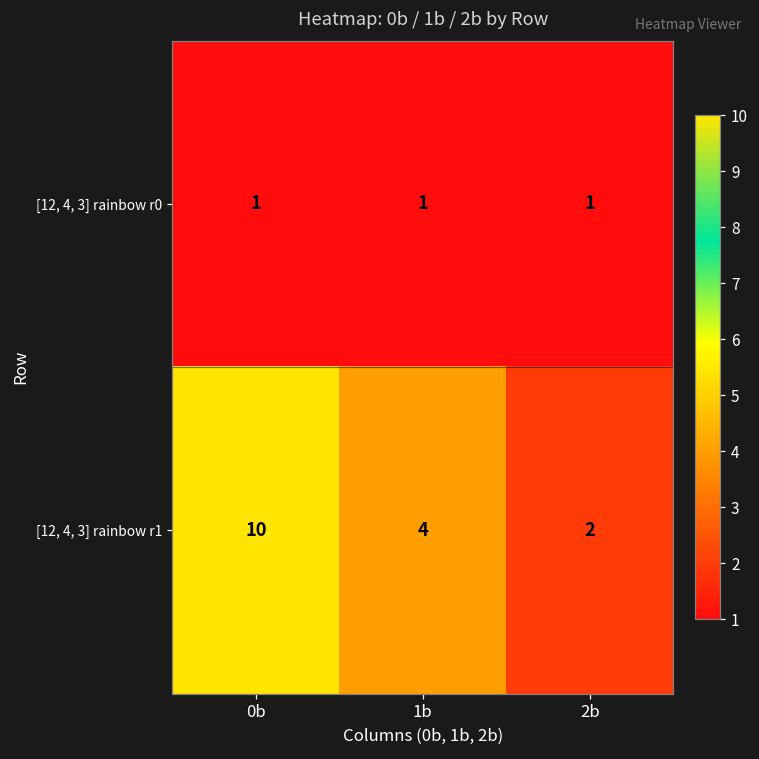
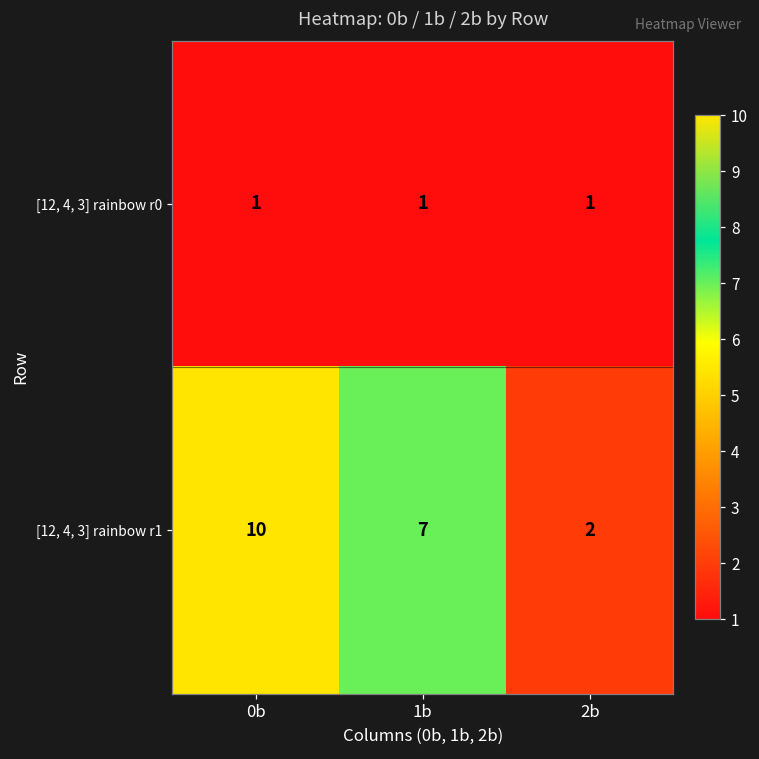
[12, 4, 3] rainbow r1, 1b: 4 -> 7
